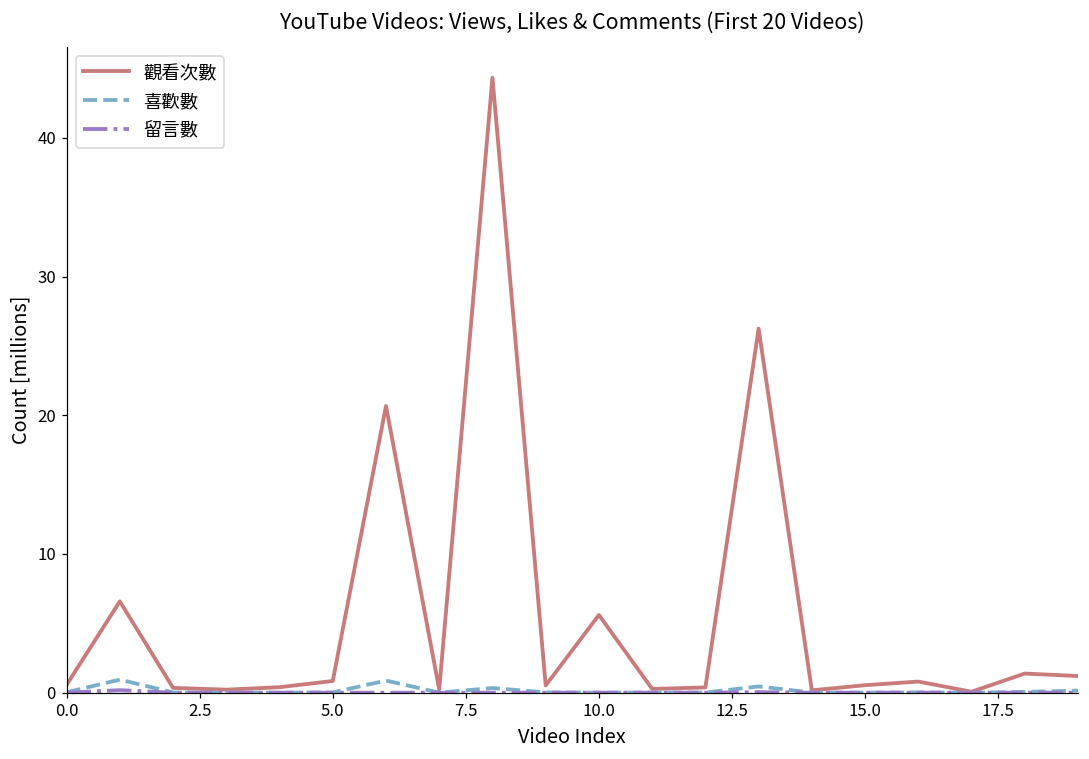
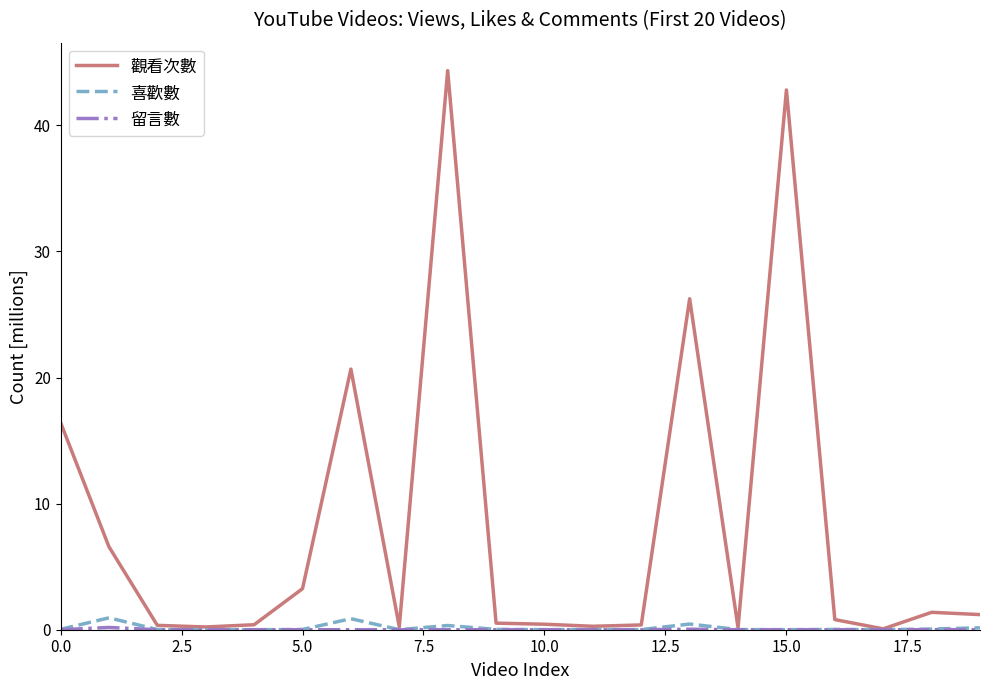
觀看次數, 0.0: 0.6 -> 16.4
觀看次數, 5.0: 0.8 -> 3.3
觀看次數, 10.0: 5.6 -> 0.4
觀看次數, 15.0: 0.5 -> 42.8
